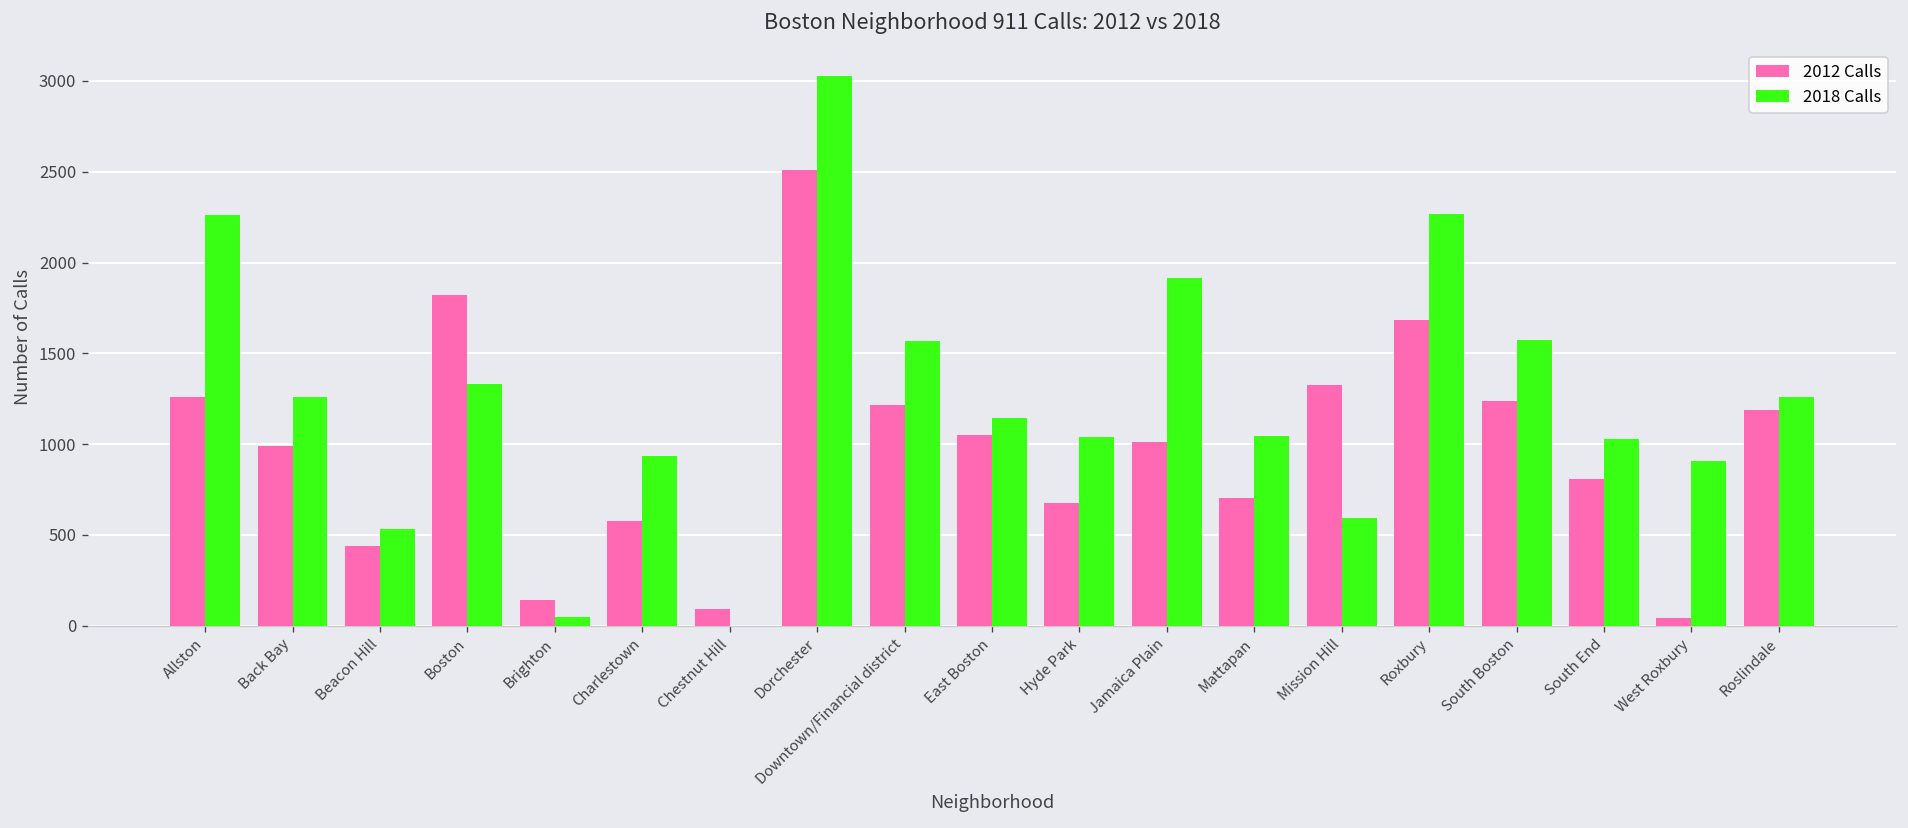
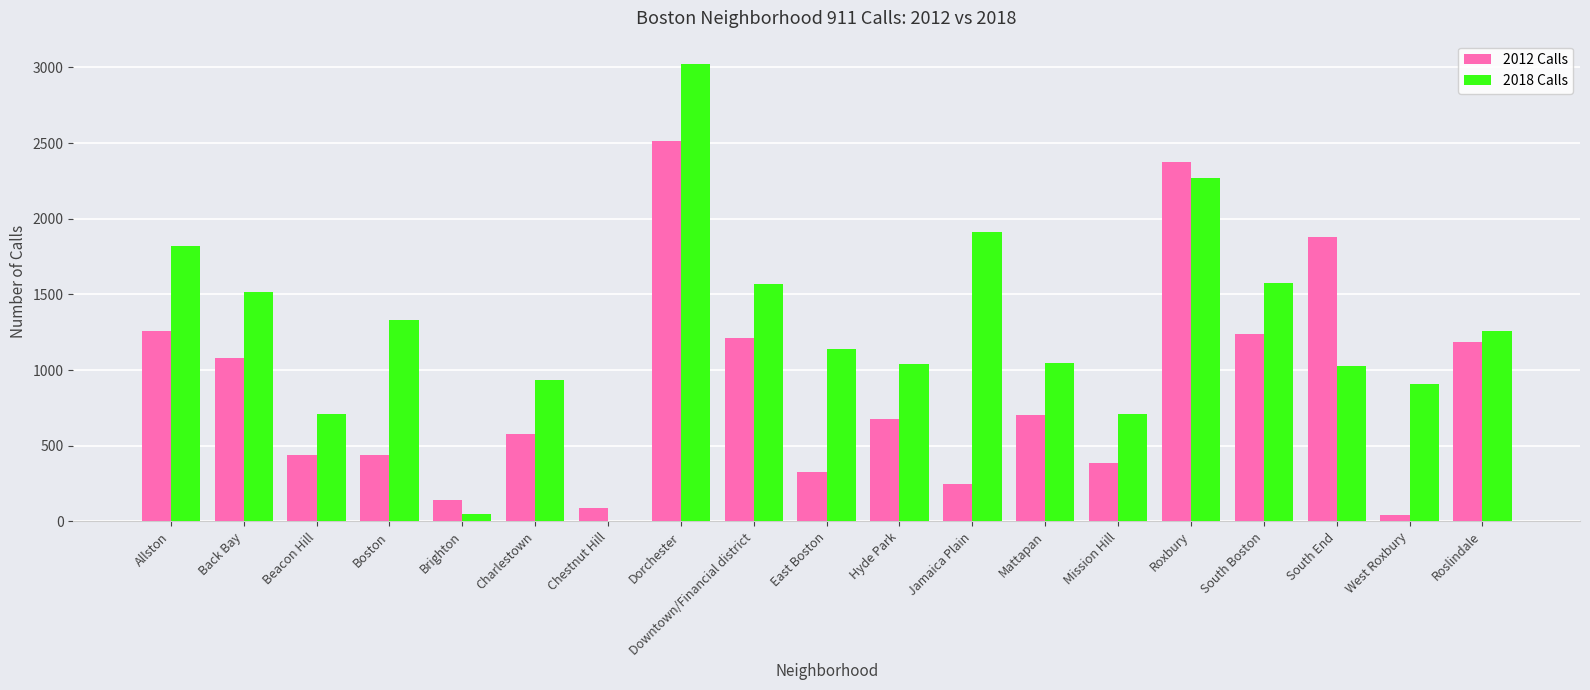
2018 Calls, Allston: 2260 -> 1820
2012 Calls, Back Bay: 990 -> 1080
2018 Calls, Back Bay: 1260 -> 1520
2018 Calls, Beacon Hill: 530 -> 710
2012 Calls, Boston: 1820 -> 440
2012 Calls, East Boston: 1050 -> 330
2012 Calls, Jamaica Plain: 1010 -> 240
2012 Calls, Mission Hill: 1320 -> 390
2018 Calls, Mission Hill: 600 -> 710
2012 Calls, Roxbury: 1680 -> 2370
2012 Calls, South End: 810 -> 1880
